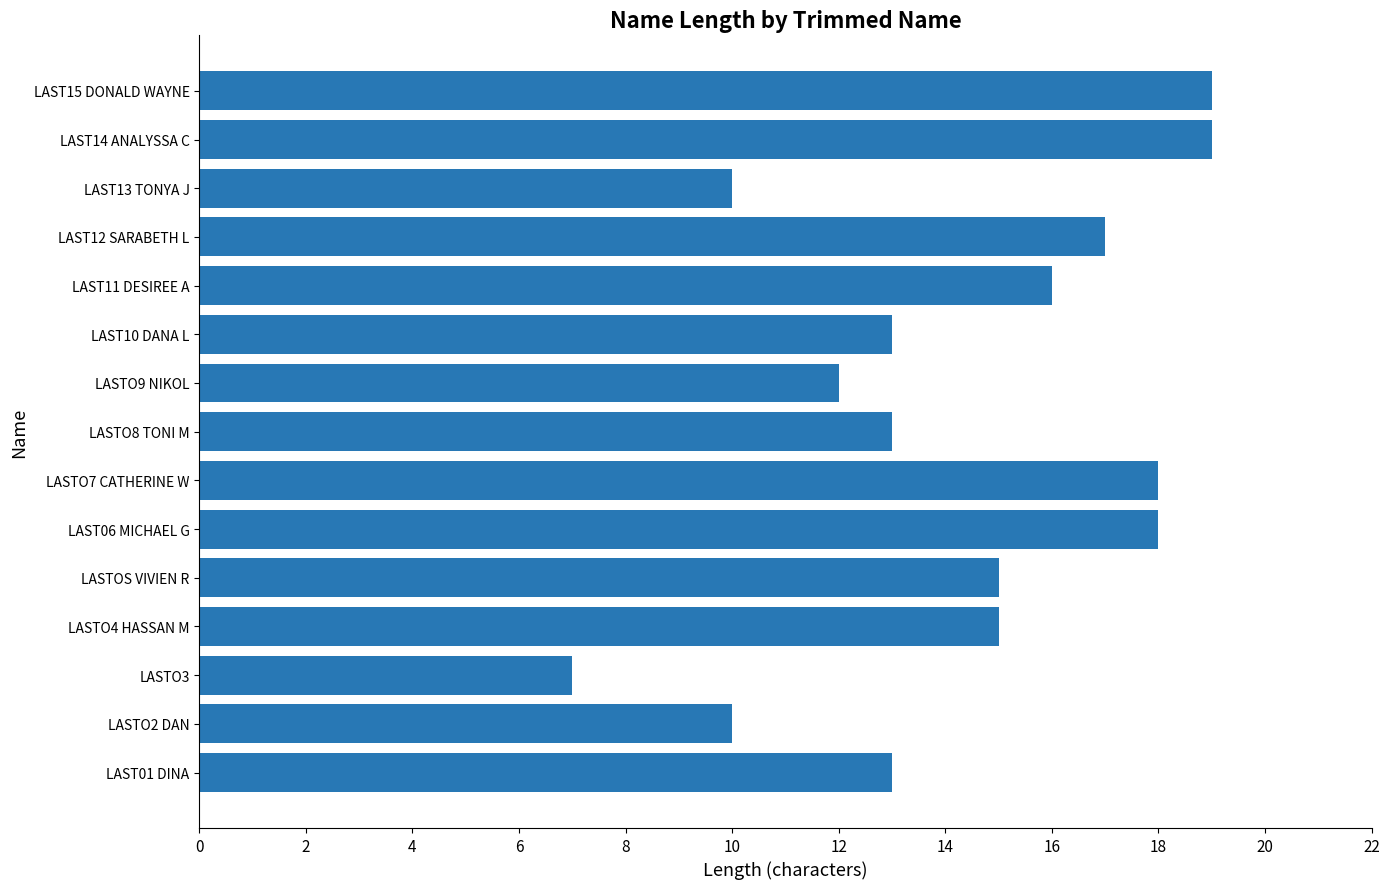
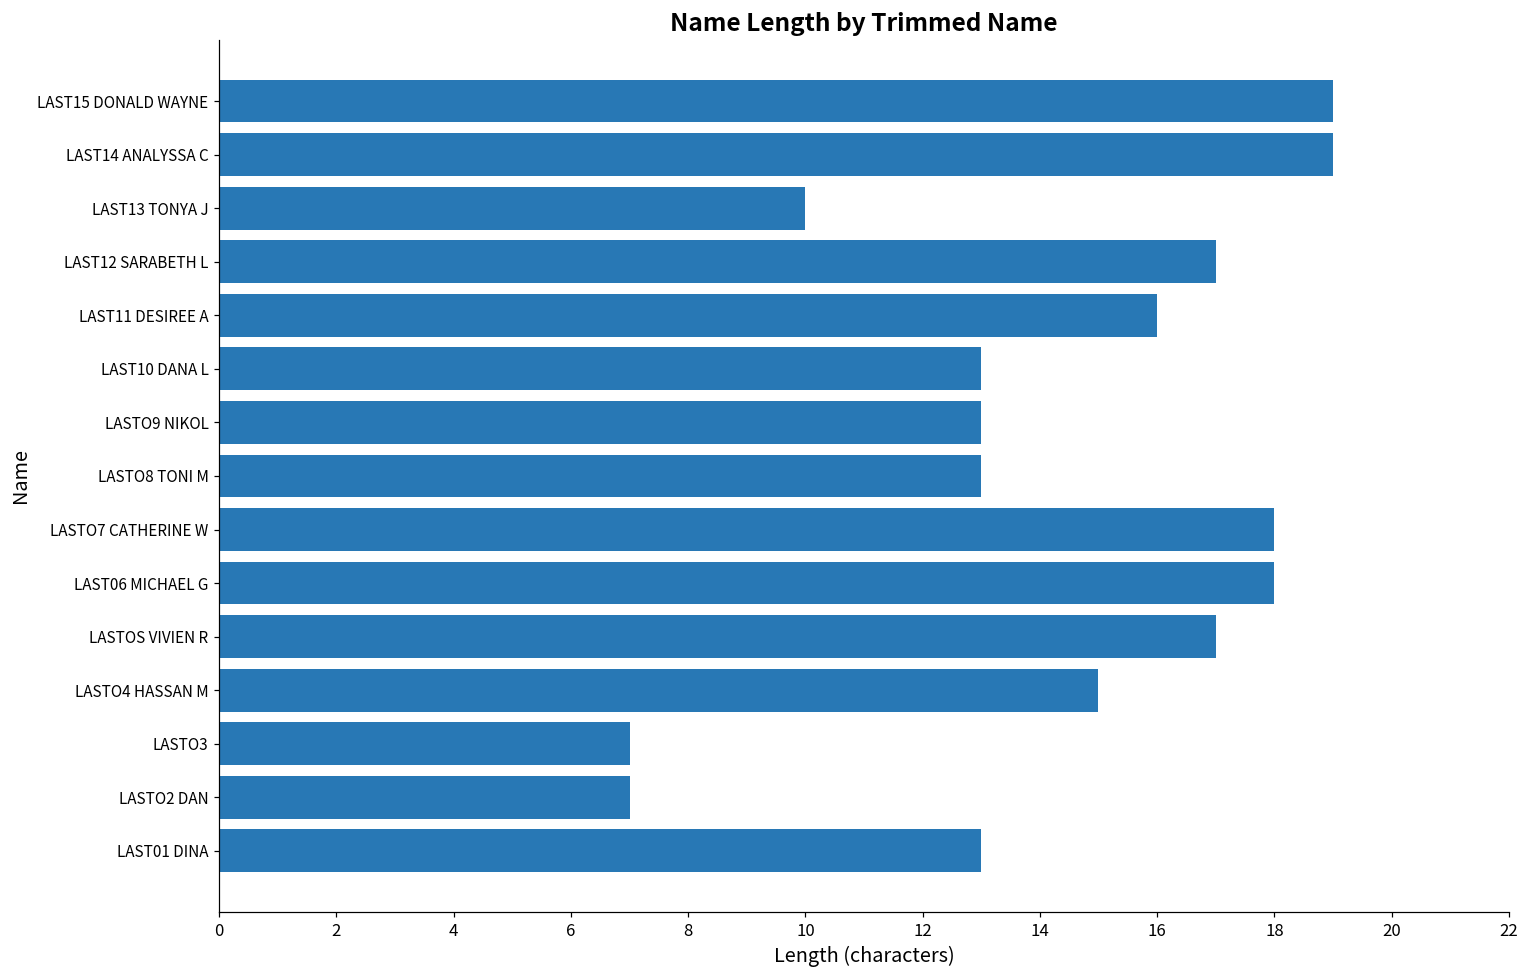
LASTO9 NIKOL: 12 -> 13
LASTOS VIVIEN R: 15 -> 17
LASTO2 DAN: 10 -> 7
